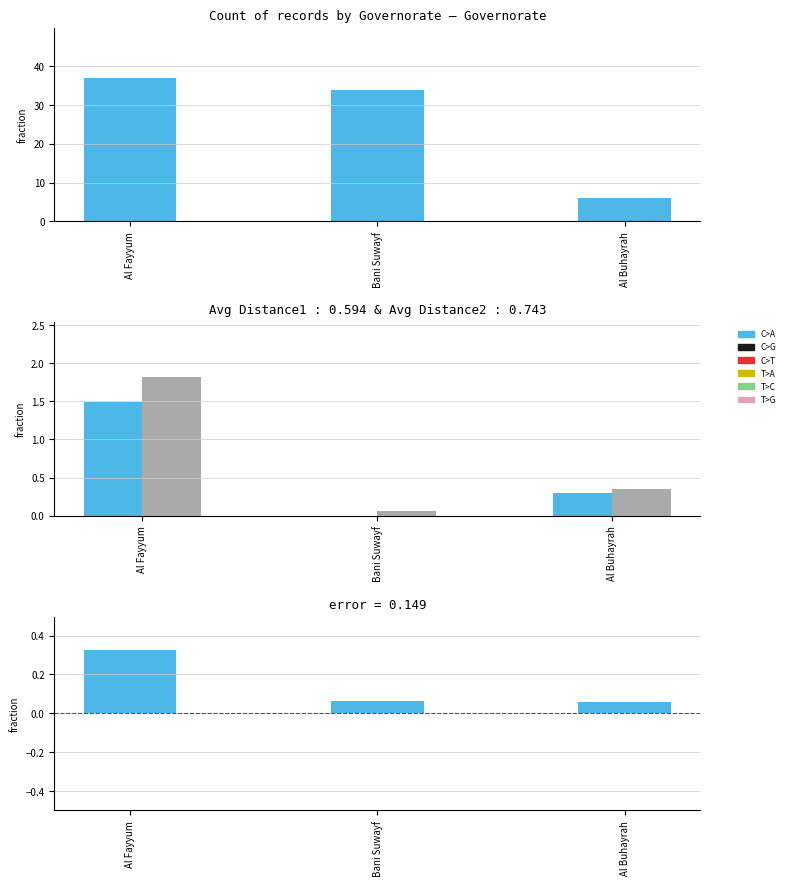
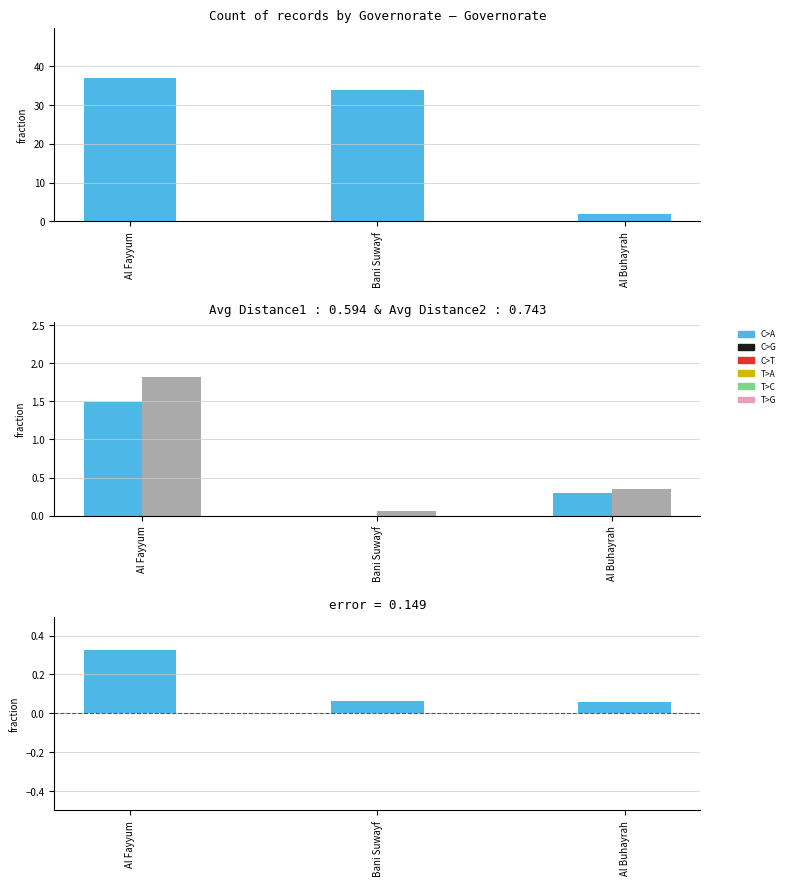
Count of records by Governorate — Governorate, Al Buhayrah: 6 -> 2
